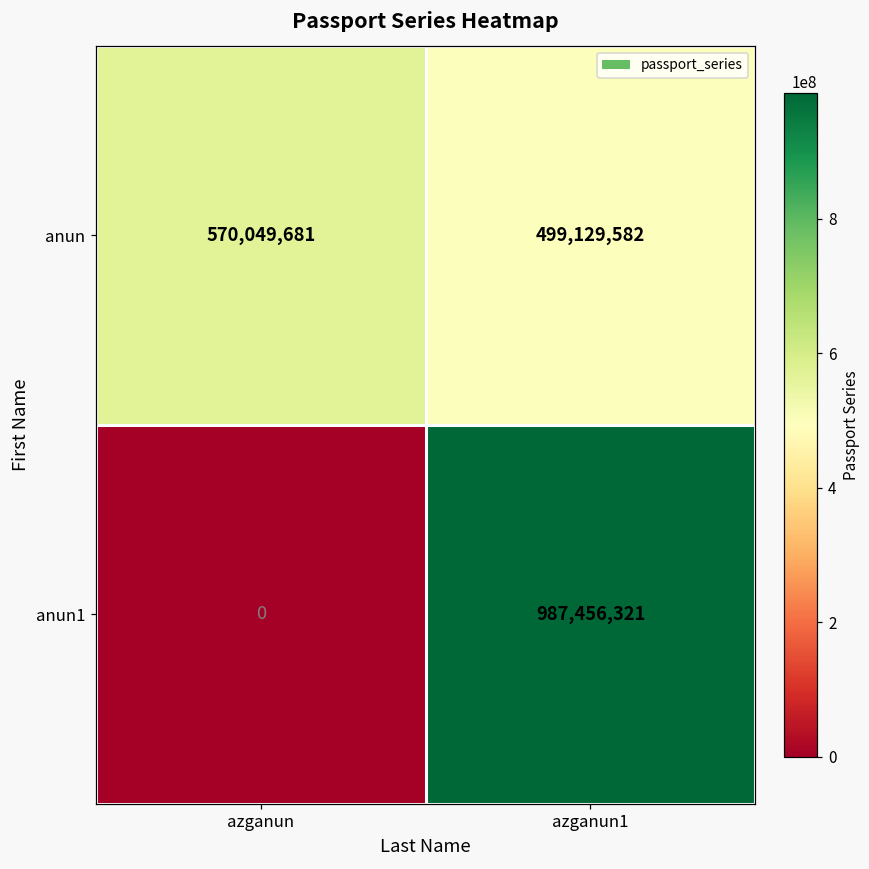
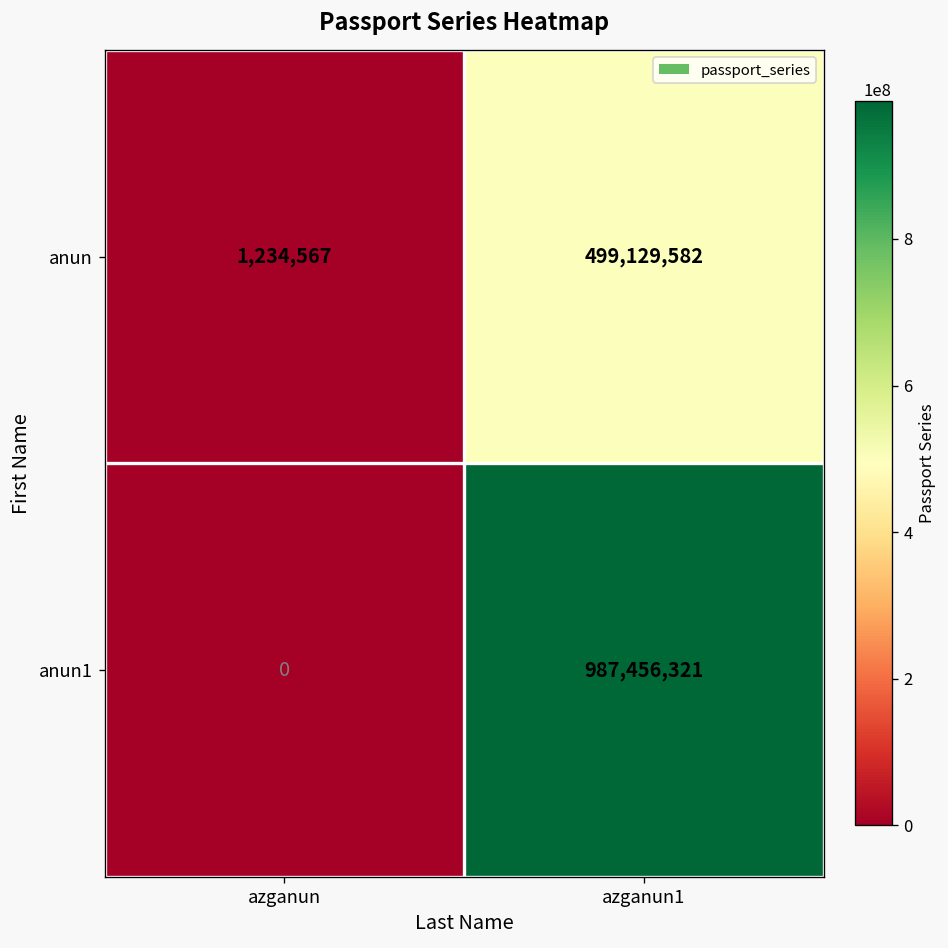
anun, azganun: 570,049,681 -> 1,234,567
